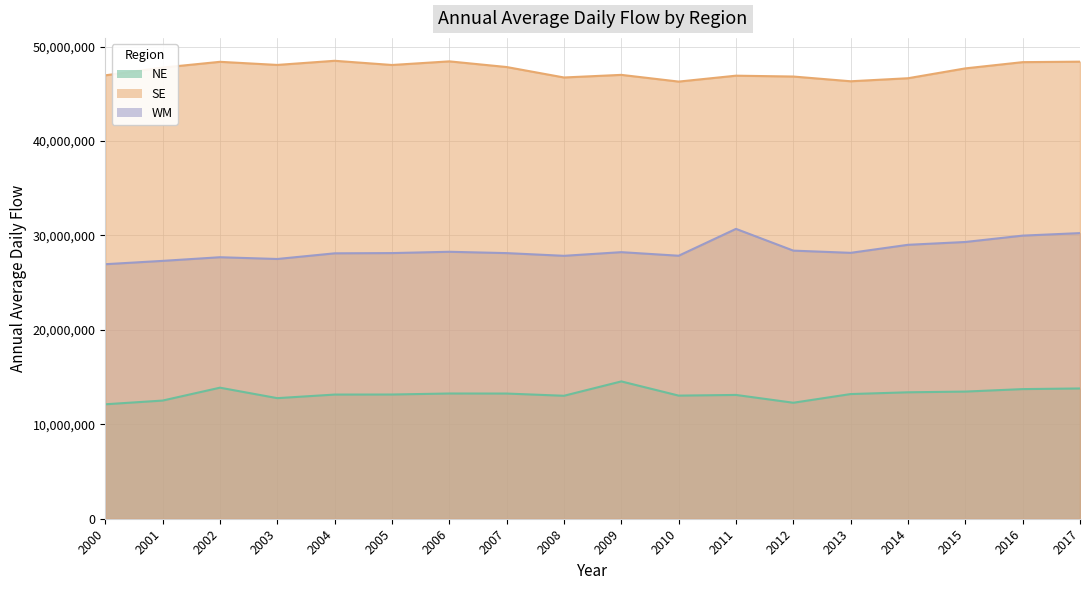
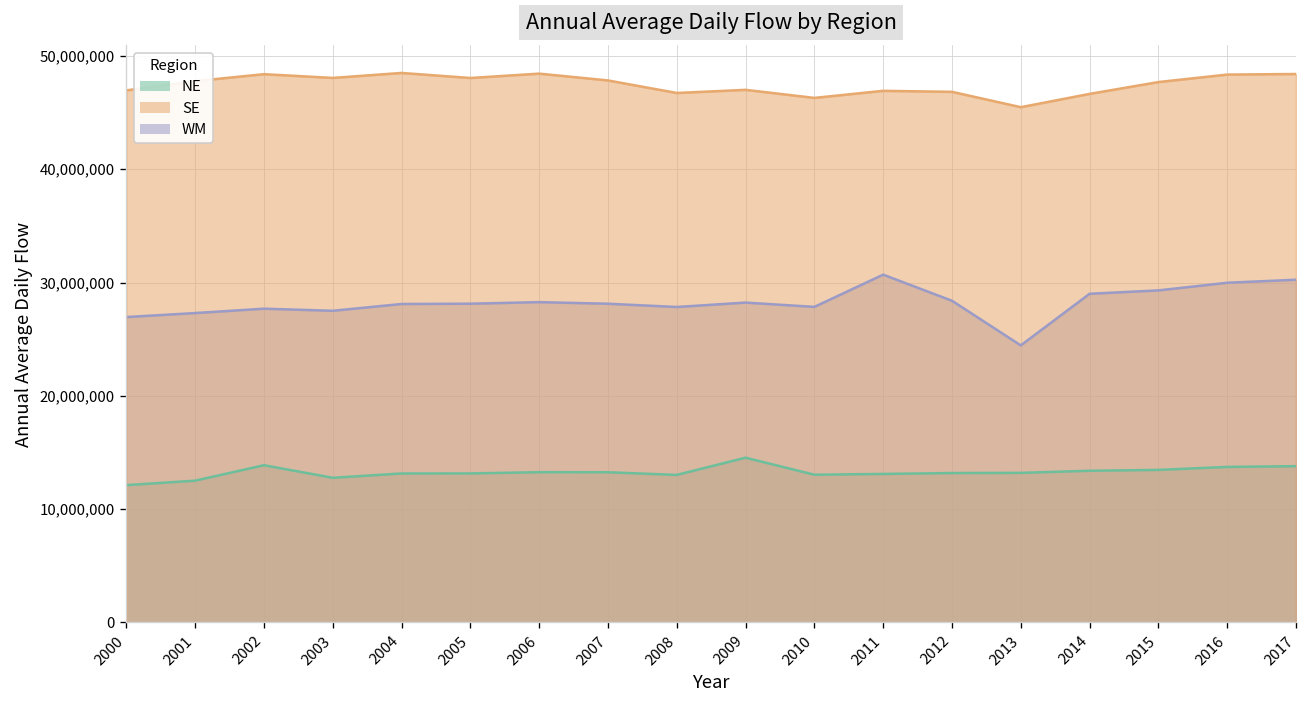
NE, 2012: 12,000,000 -> 13,000,000
WM, 2013: 28,000,000 -> 24,000,000
SE, 2013: 46,000,000 -> 45,000,000
